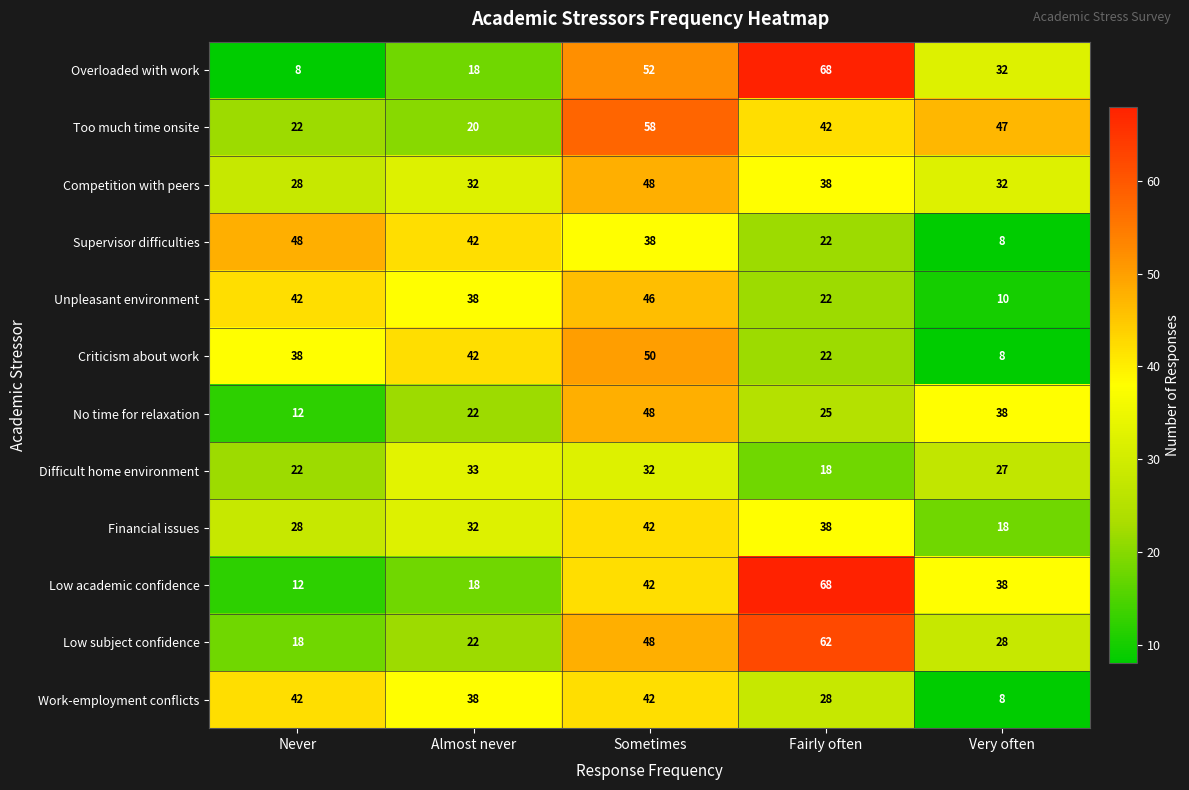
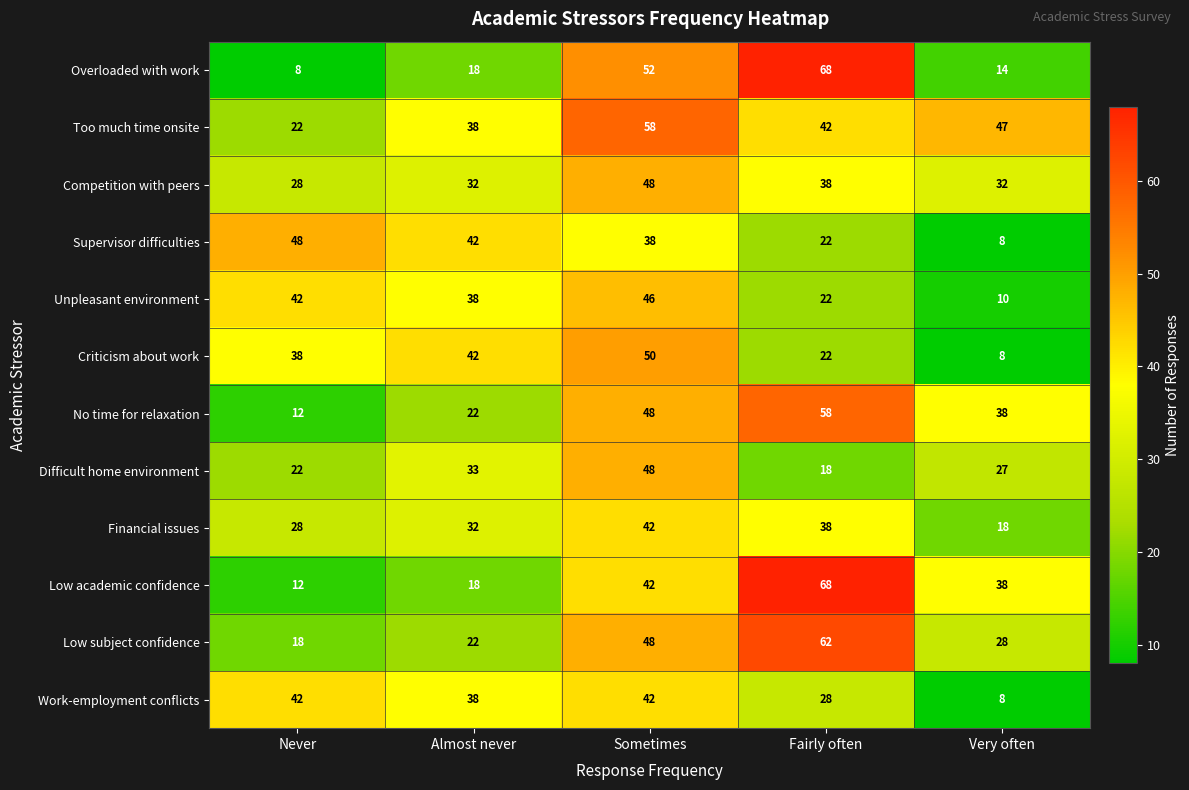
Overloaded with work, Very often: 32 -> 14
Too much time onsite, Almost never: 20 -> 38
No time for relaxation, Fairly often: 25 -> 58
Difficult home environment, Sometimes: 32 -> 48
